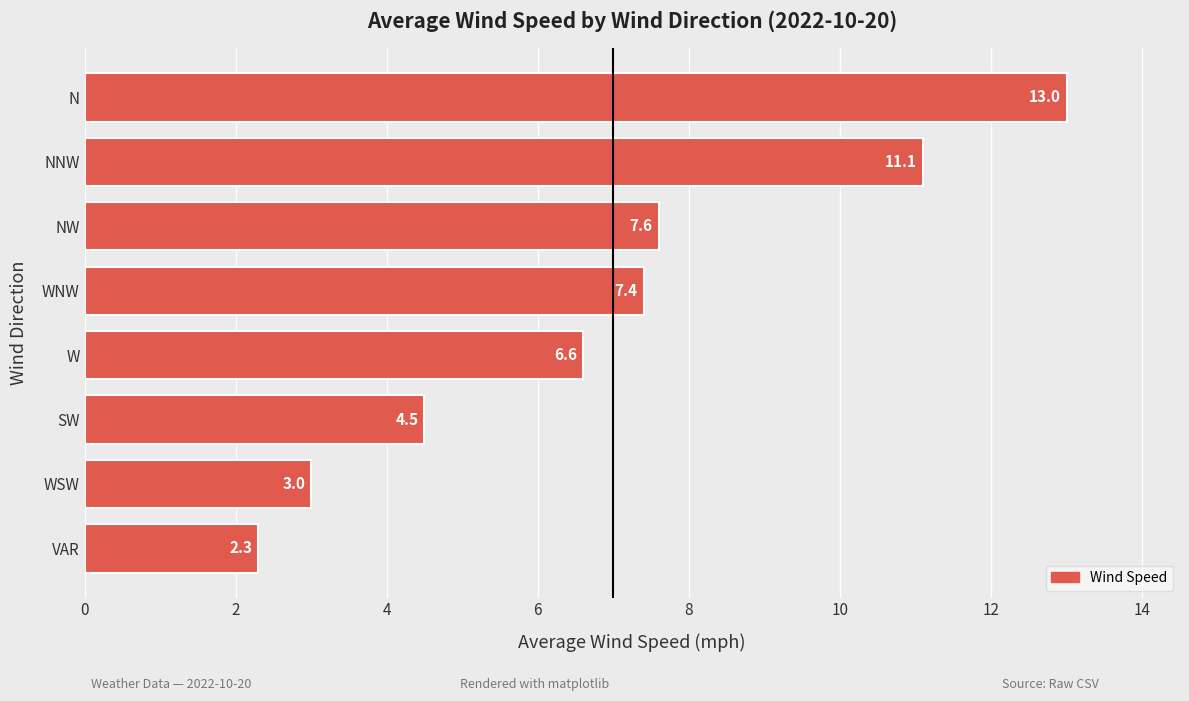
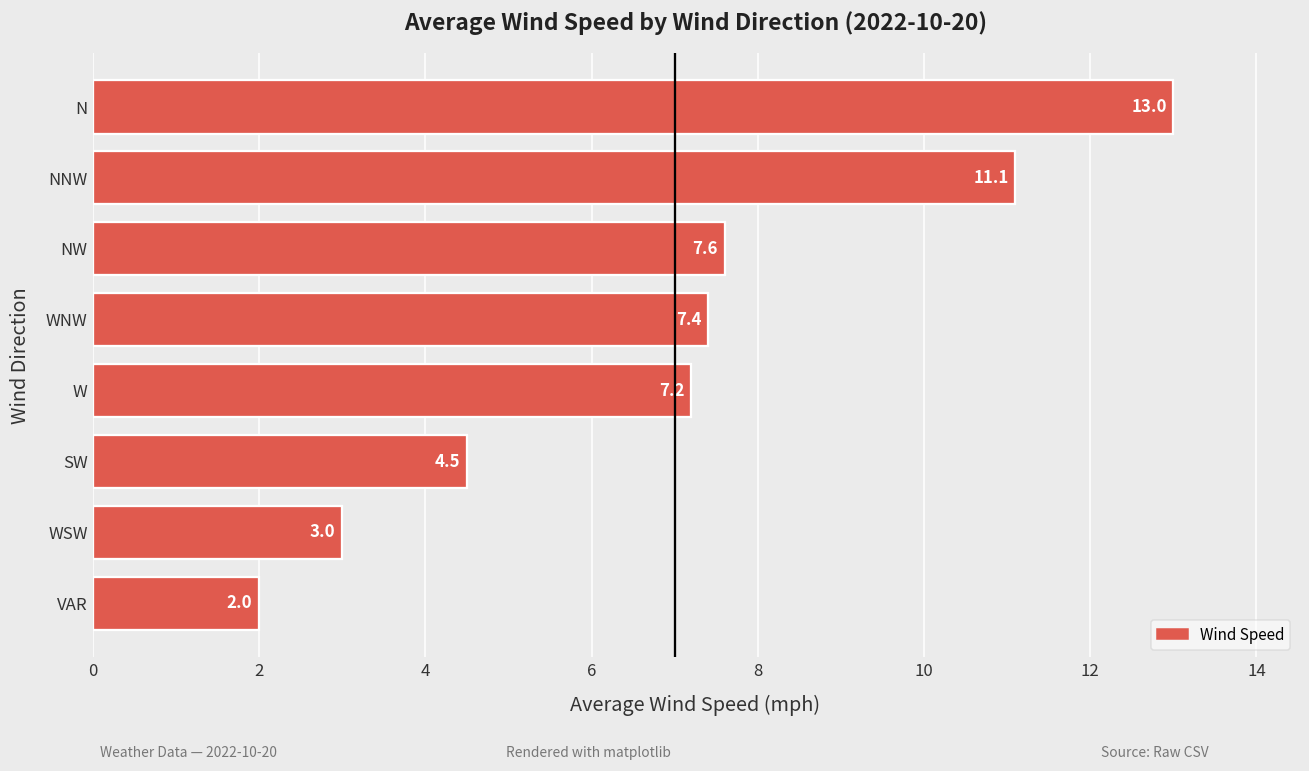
W: 6.6 -> 7.2
VAR: 2.3 -> 2.0
